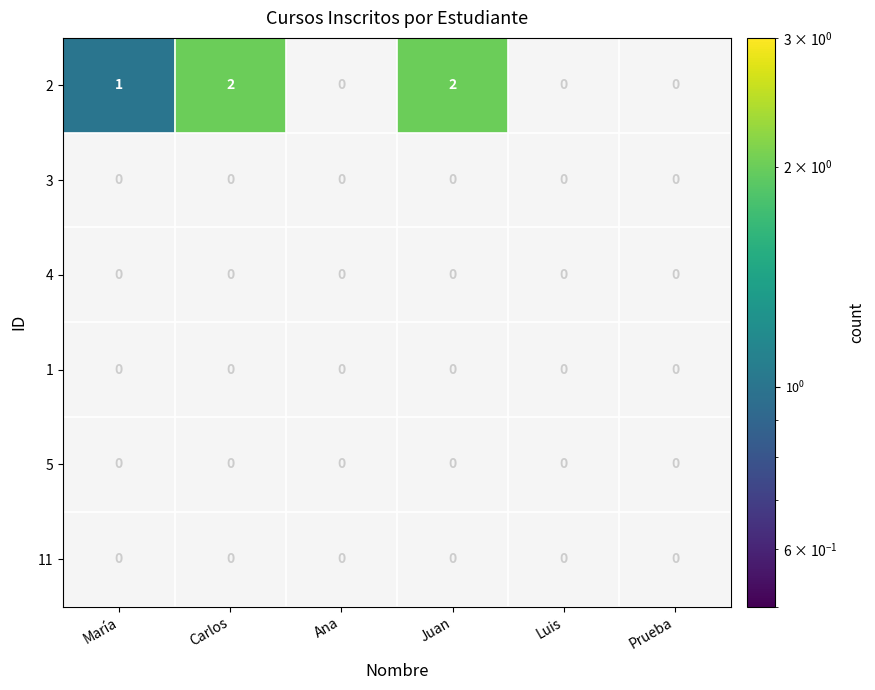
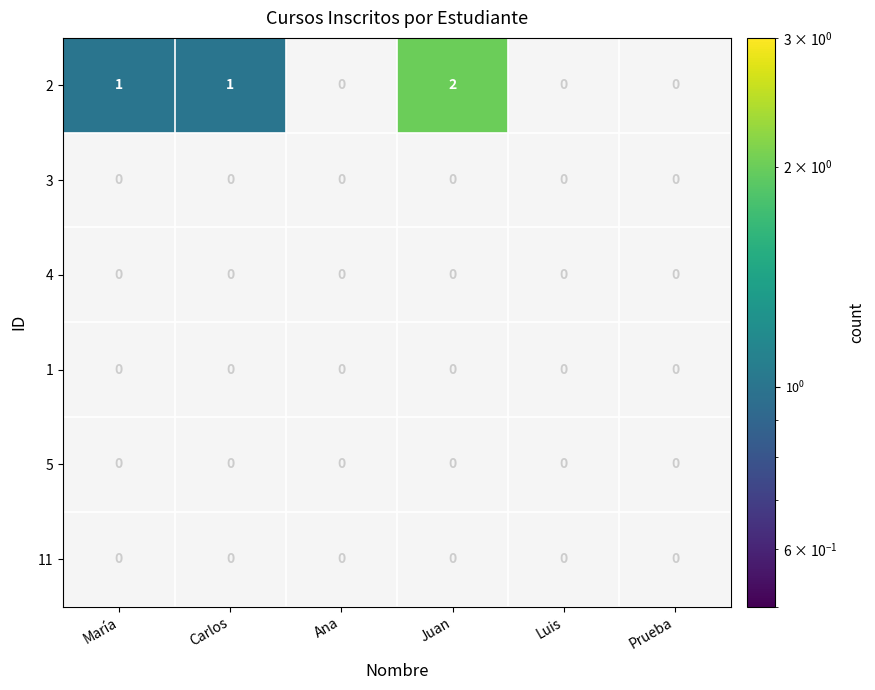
2, Carlos: 2 -> 1
